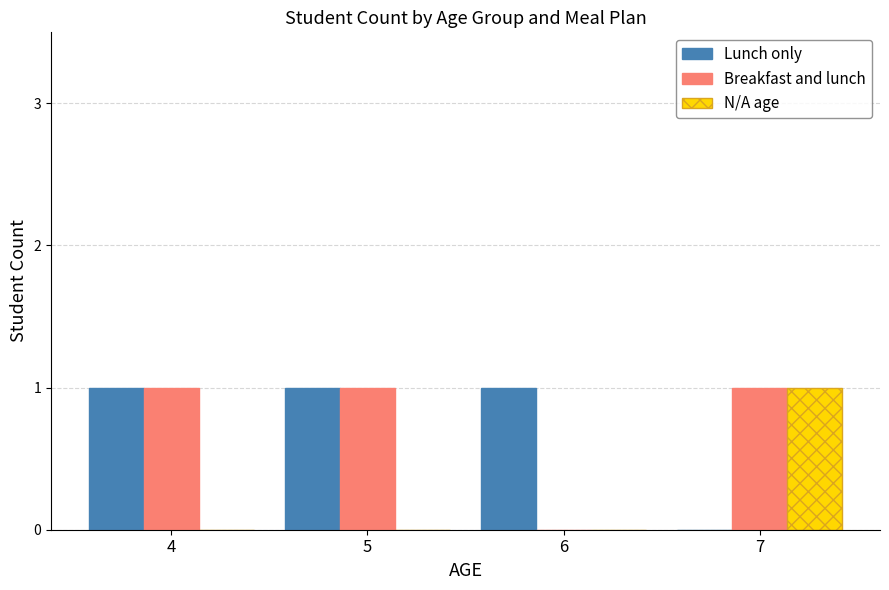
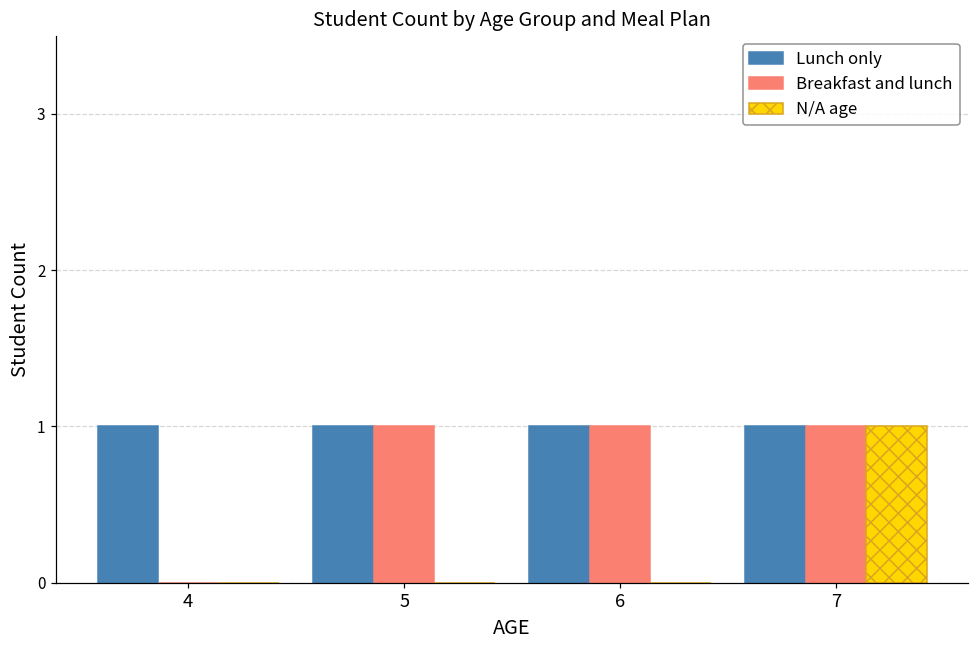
Breakfast and lunch, 4: 1 -> 0
Breakfast and lunch, 6: 0 -> 1
Lunch only, 7: 0 -> 1
